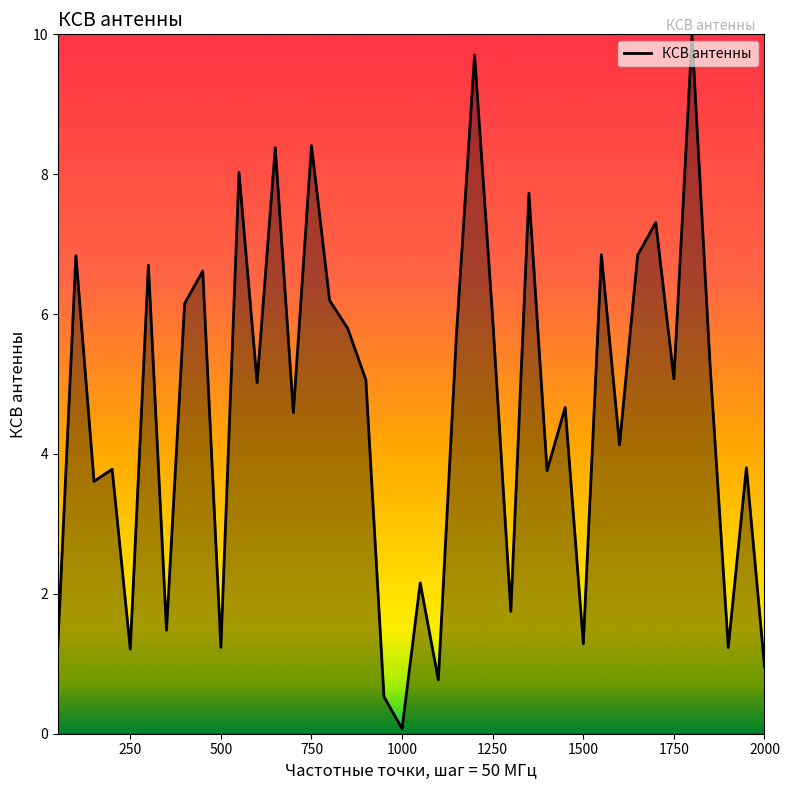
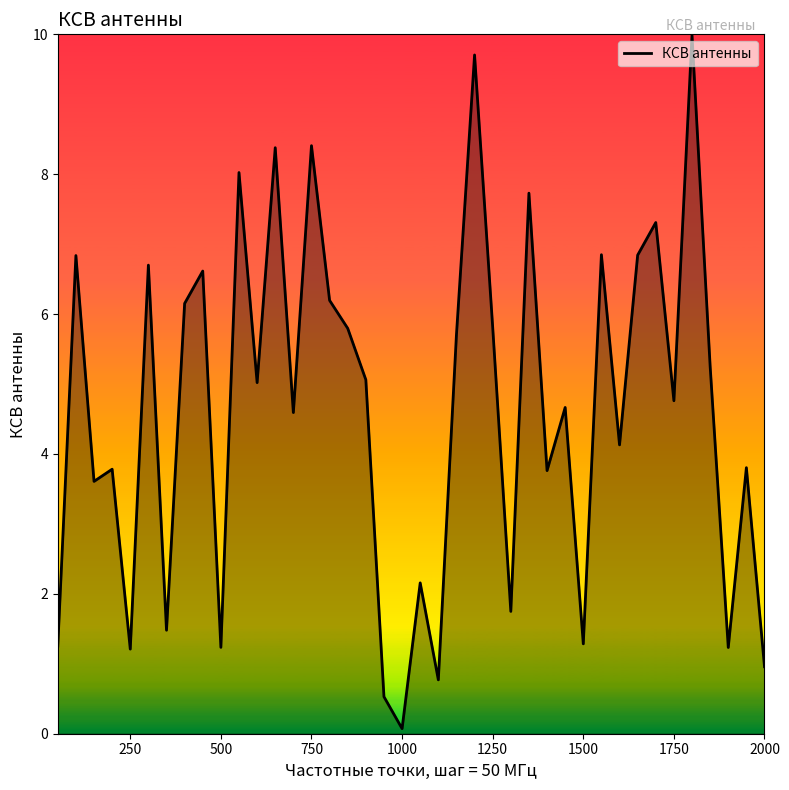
1250: 5.9 -> 5.8
1750: 5.1 -> 4.8
